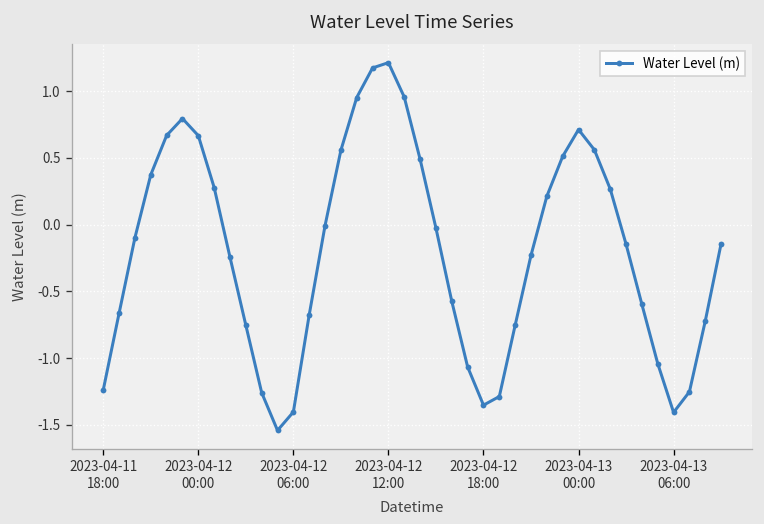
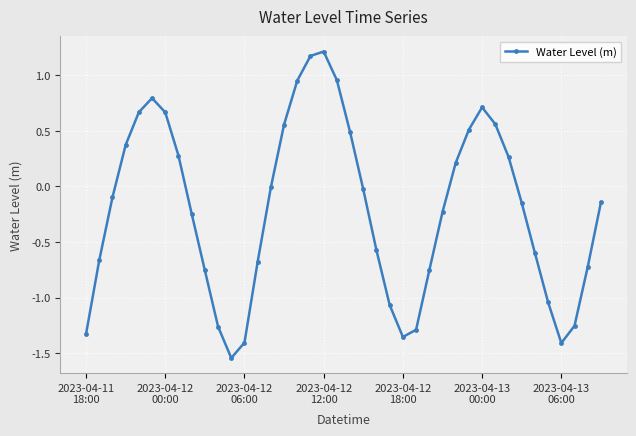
2023-04-11 18:00: -1.24 -> -1.33
